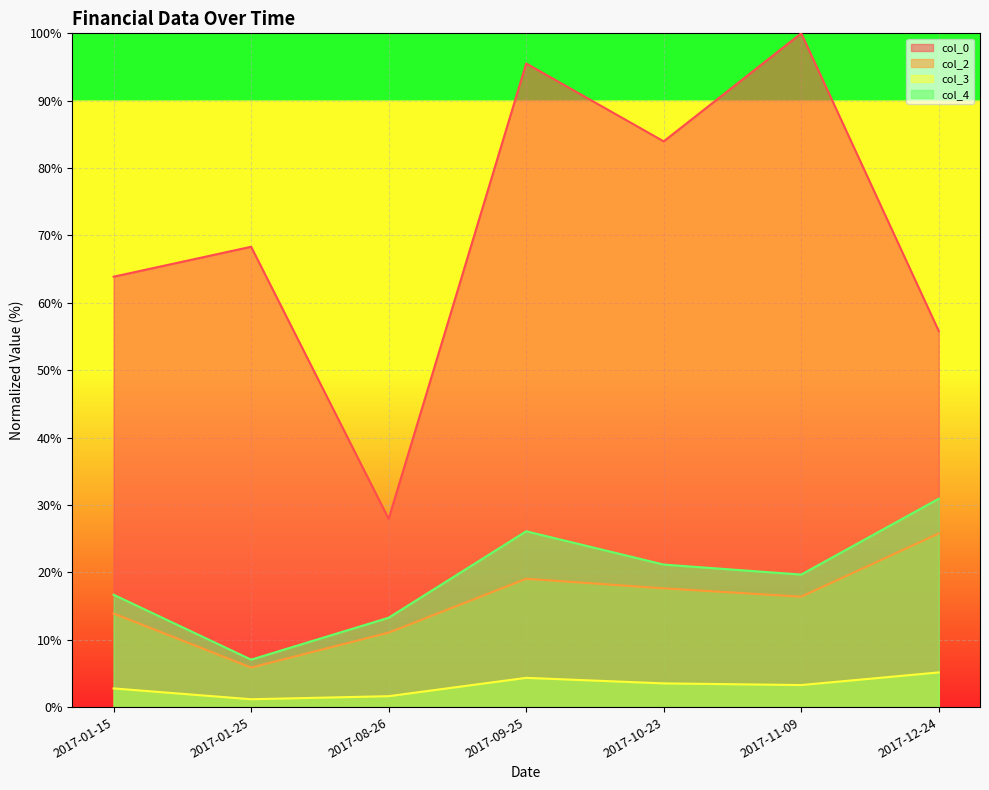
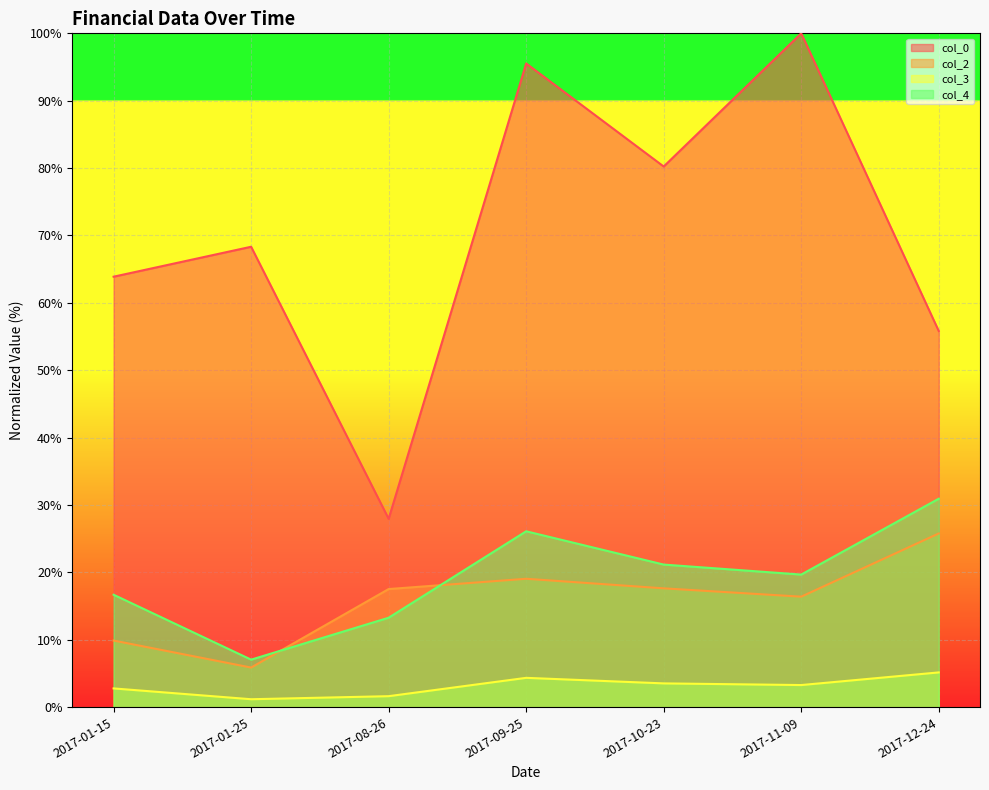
col_2, 2017-01-15: 14% -> 10%
col_2, 2017-08-26: 11% -> 18%
col_0, 2017-10-23: 84% -> 80%
